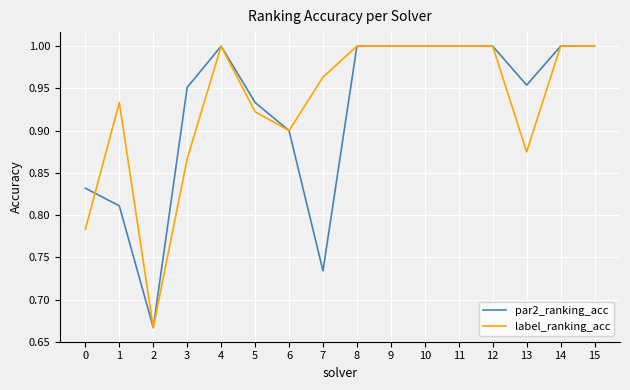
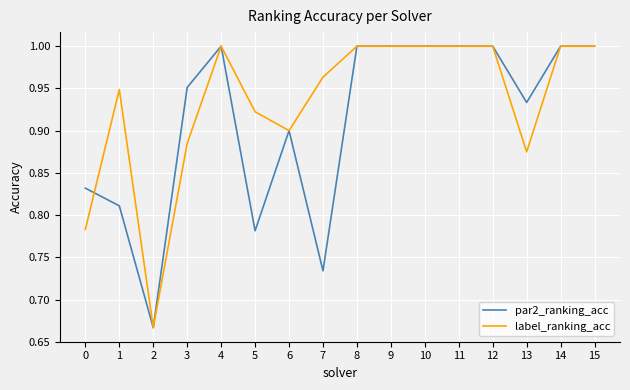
label_ranking_acc, 1: 0.93 -> 0.95
label_ranking_acc, 3: 0.87 -> 0.88
par2_ranking_acc, 5: 0.93 -> 0.78
par2_ranking_acc, 13: 0.95 -> 0.93
